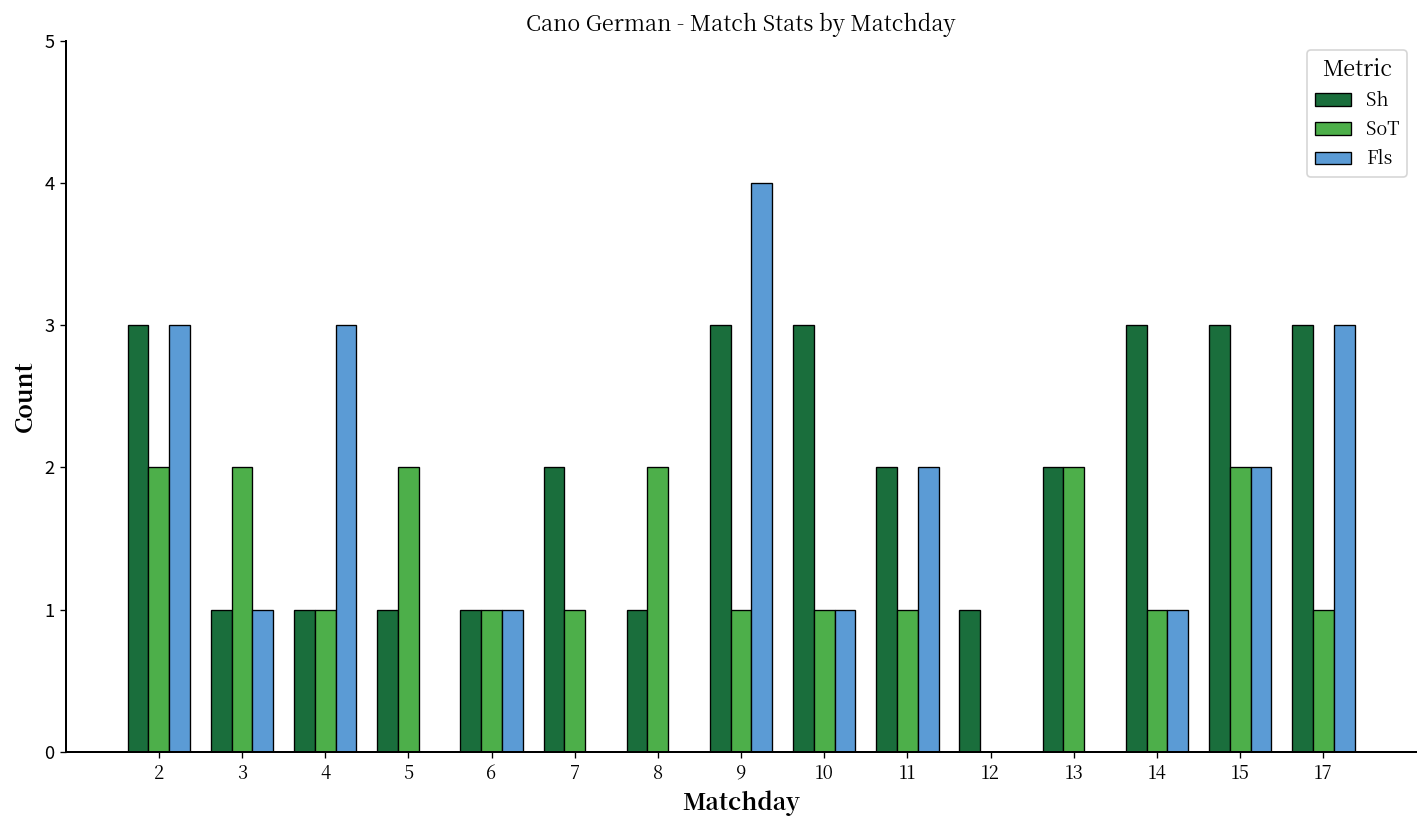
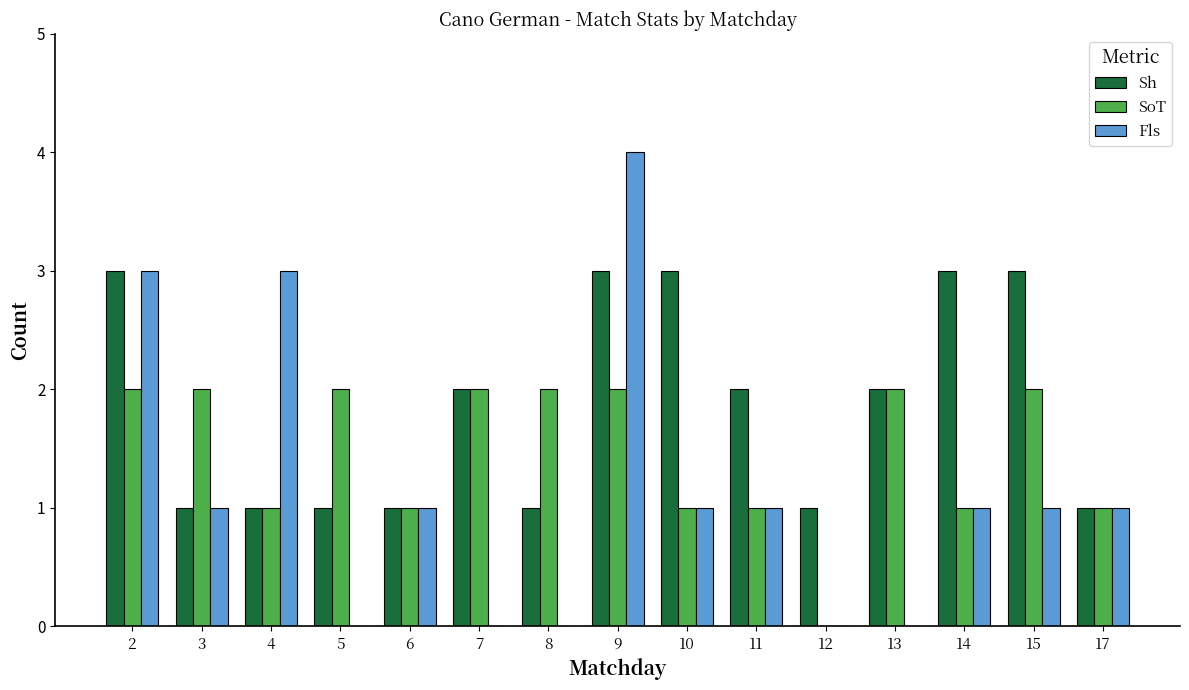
SoT, 7: 1 -> 2
SoT, 9: 1 -> 2
Fls, 11: 2 -> 1
Fls, 15: 2 -> 1
Sh, 17: 3 -> 1
Fls, 17: 3 -> 1
